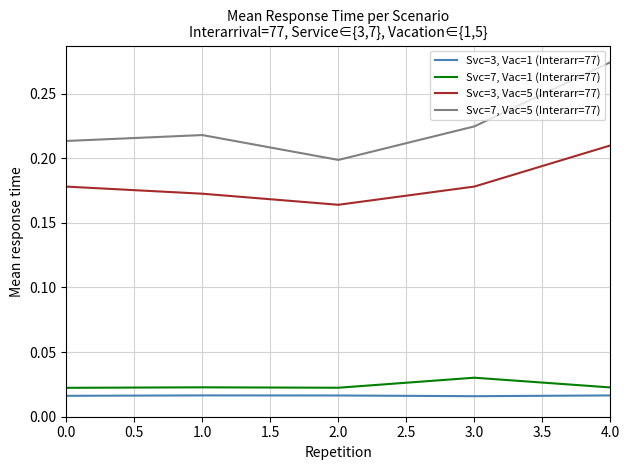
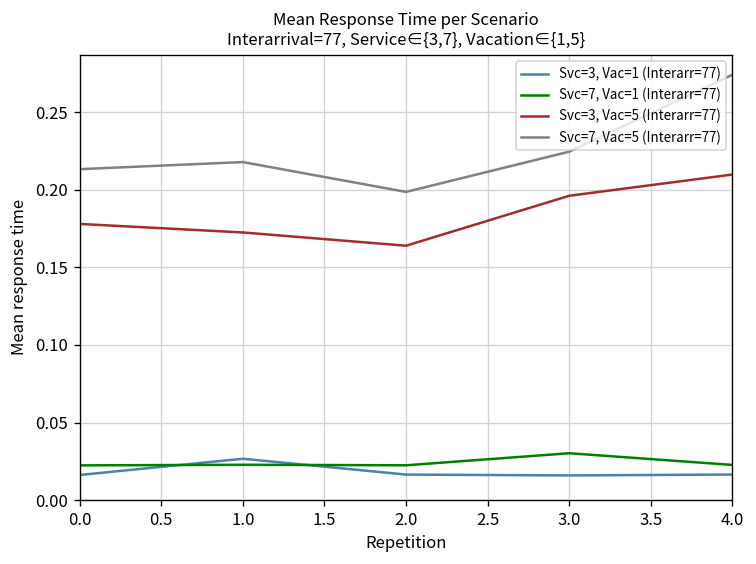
Svc=3, Vac=1 (Interarr=77), 1.0: 0.016 -> 0.027
Svc=3, Vac=5 (Interarr=77), 3.0: 0.178 -> 0.196
